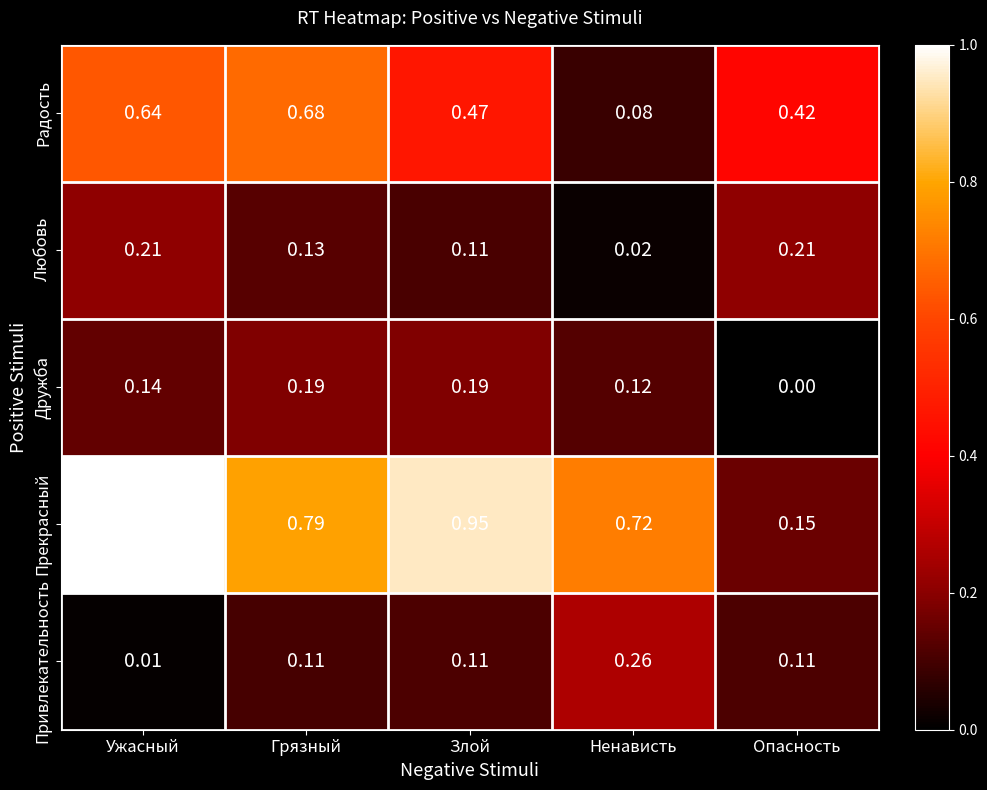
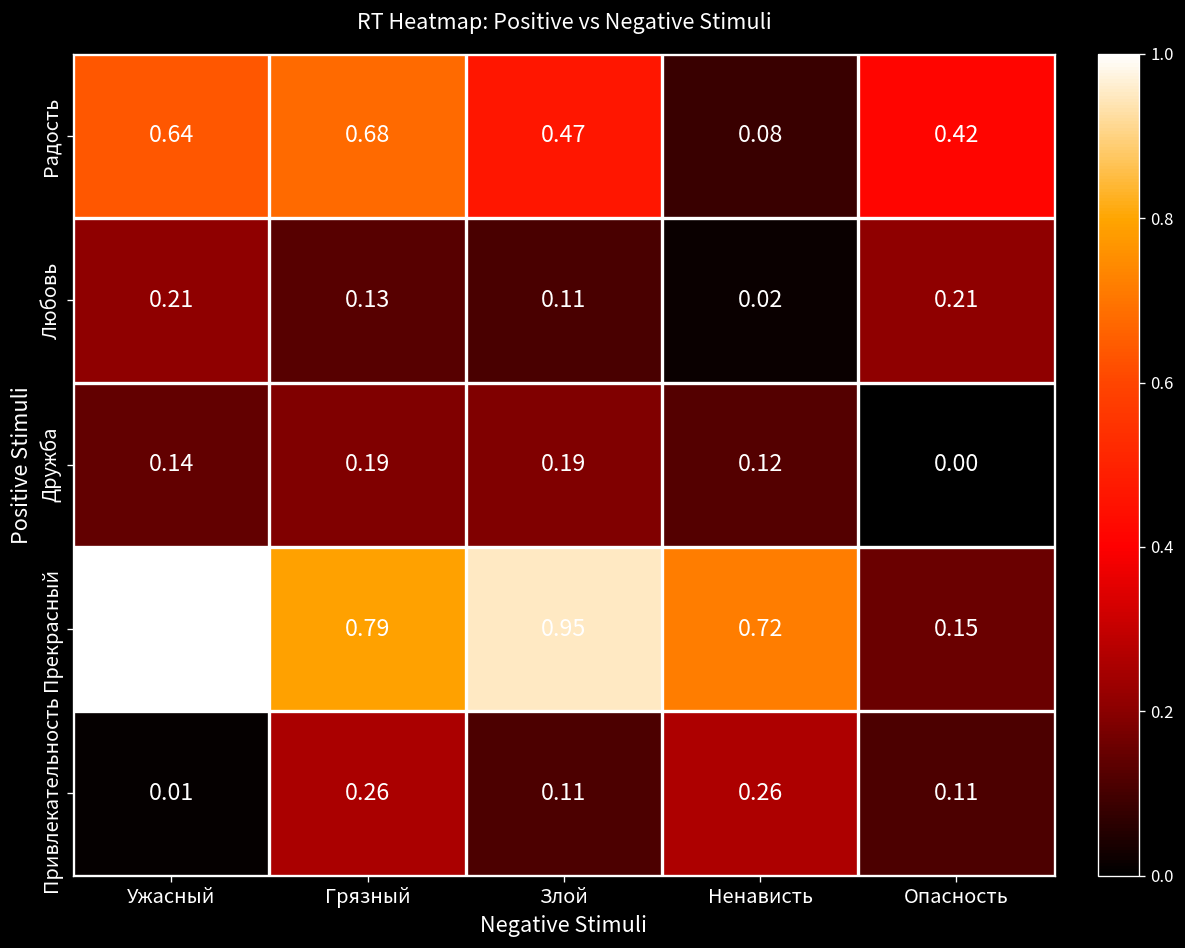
Привлекательность, Грязный: 0.11 -> 0.26
